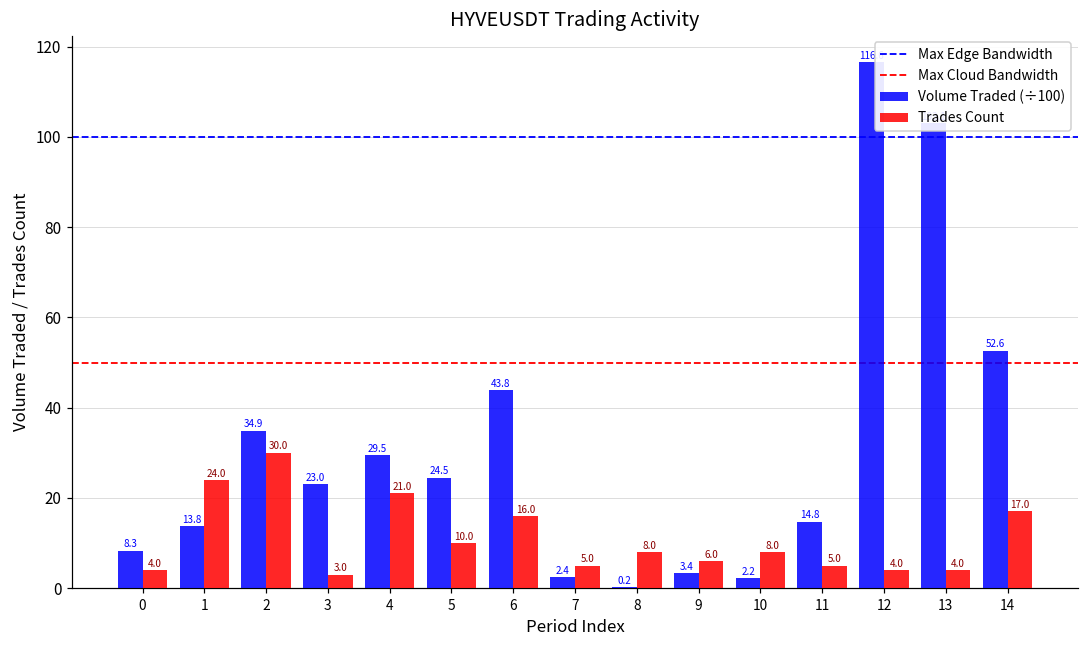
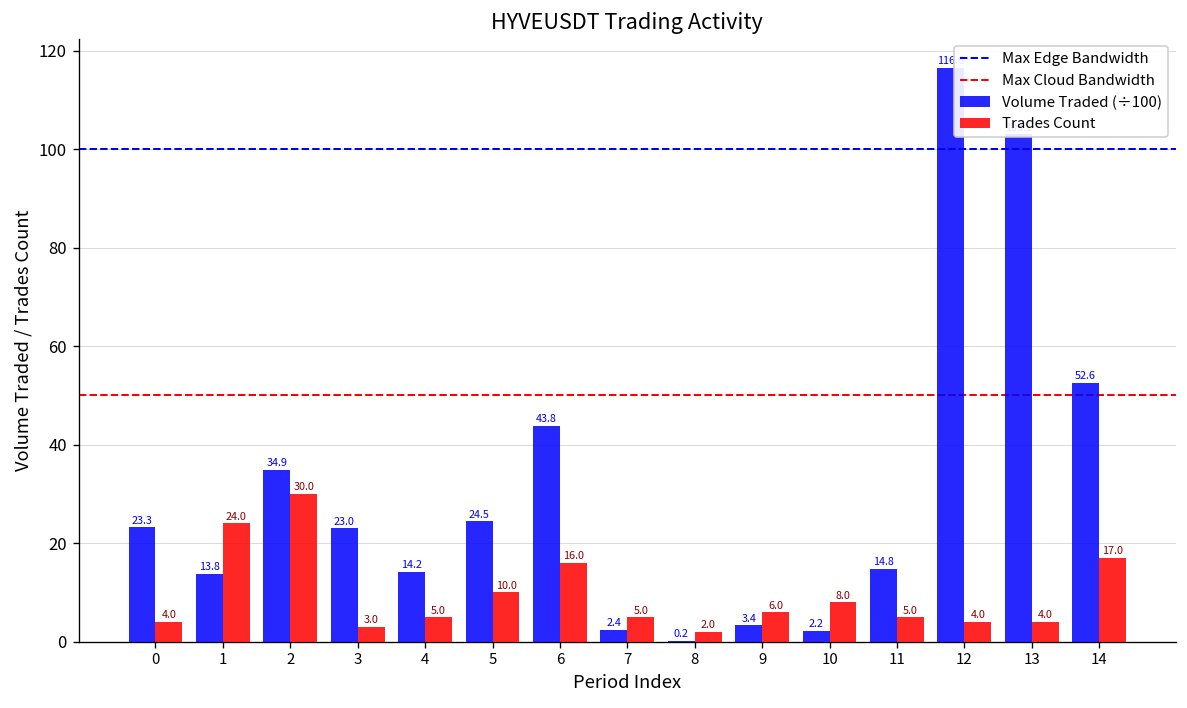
Volume Traded (÷100), 0: 8.3 -> 23.3
Volume Traded (÷100), 4: 29.5 -> 14.2
Trades Count, 4: 21.0 -> 5.0
Trades Count, 8: 8.0 -> 2.0
